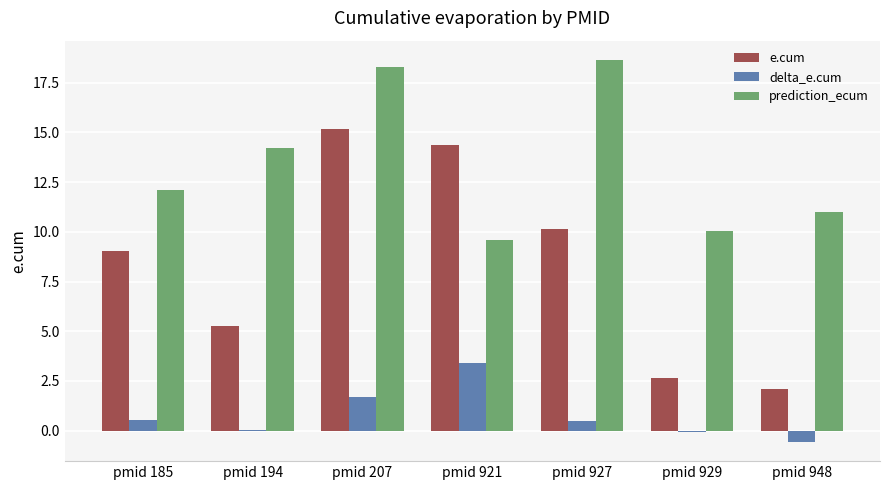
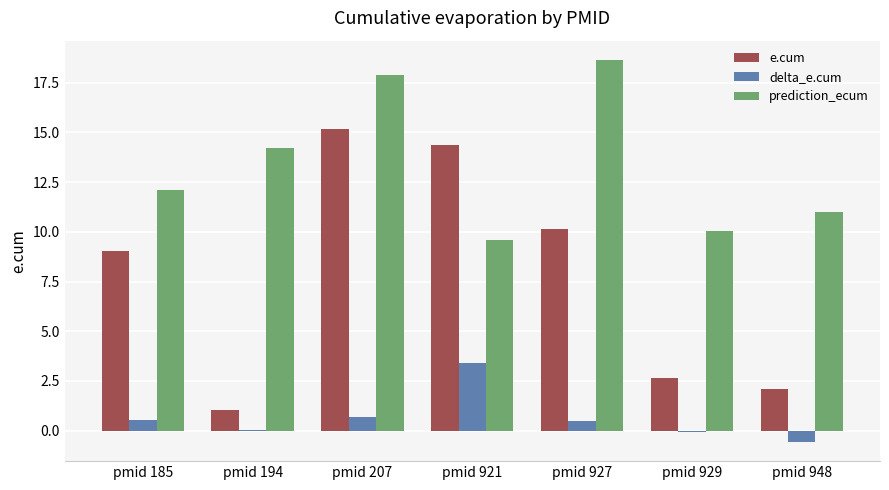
e.cum, pmid 194: 5.3 -> 1.0
delta_e.cum, pmid 207: 1.7 -> 0.7
prediction_ecum, pmid 207: 18.3 -> 17.9
